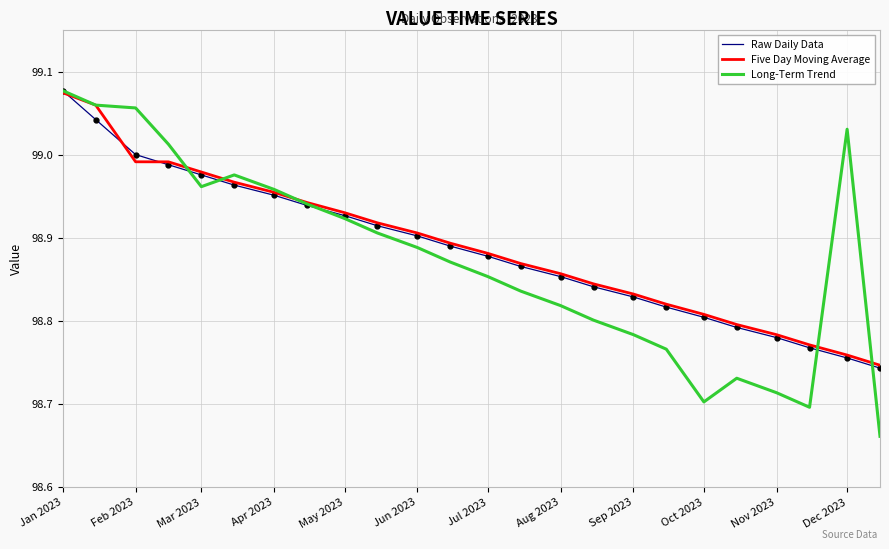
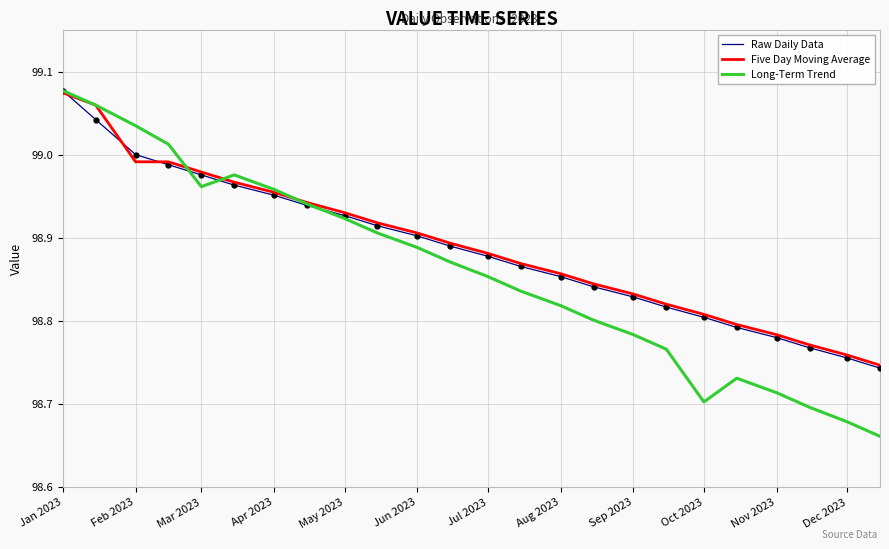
Long-Term Trend, Feb 2023: 99.06 -> 99.03
Long-Term Trend, Dec 2023: 99.03 -> 98.68
